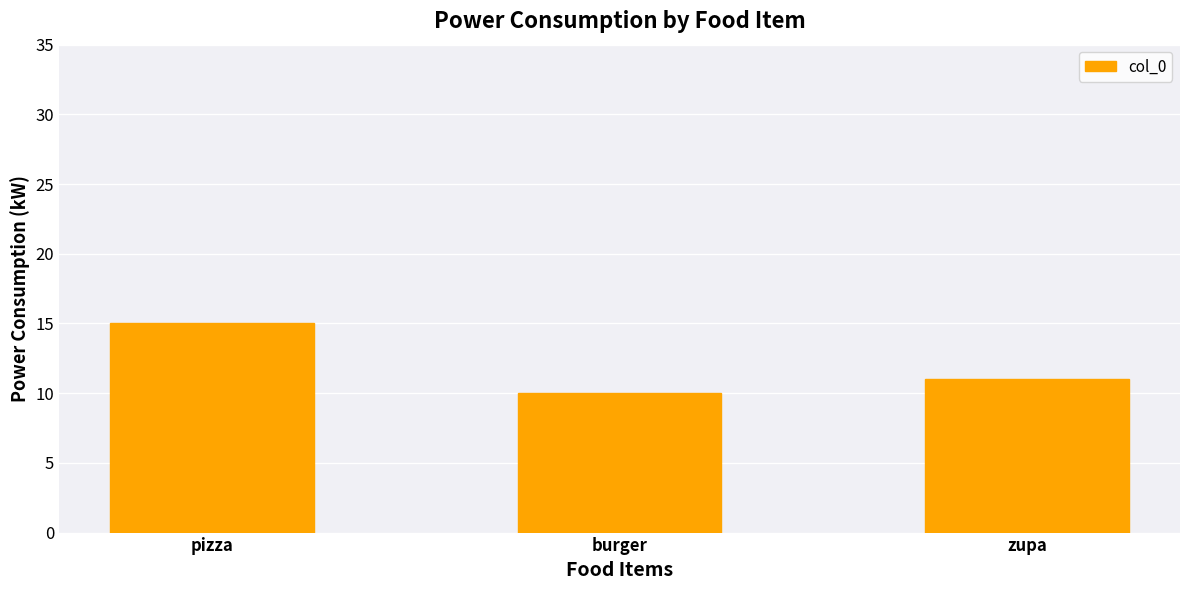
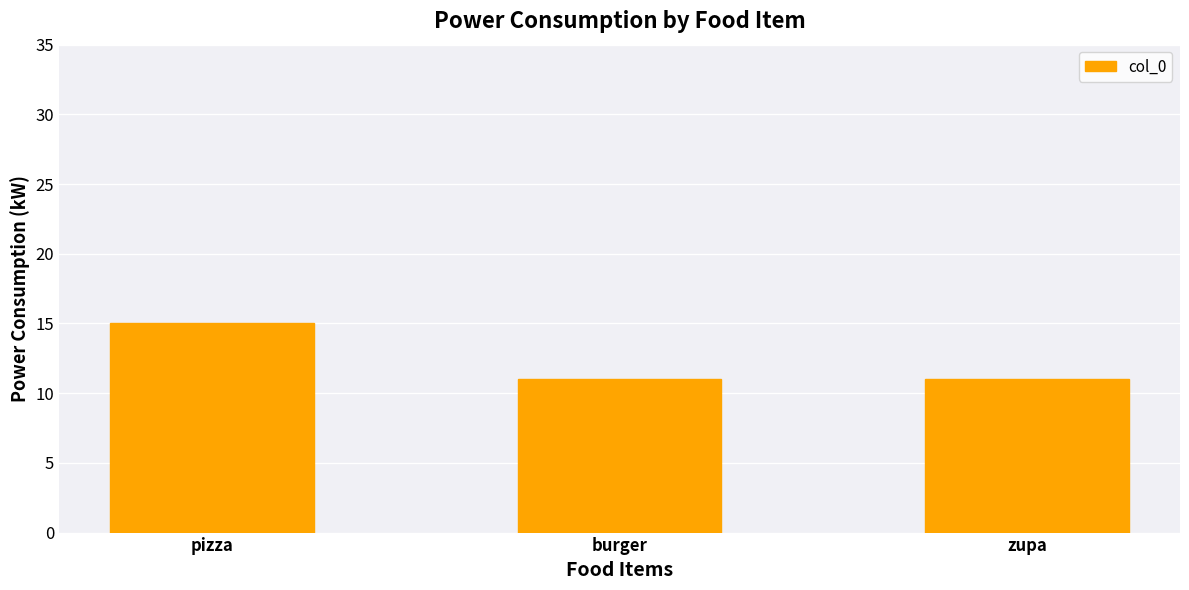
burger: 10 -> 11
